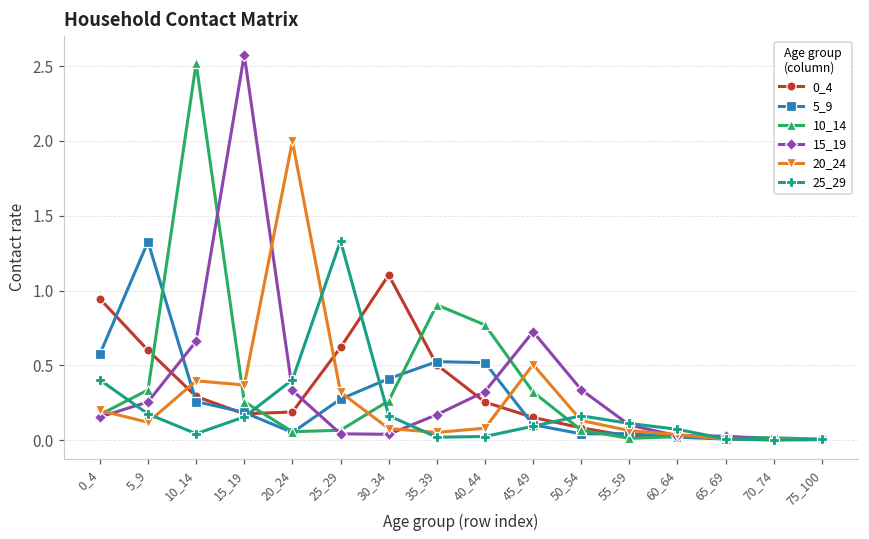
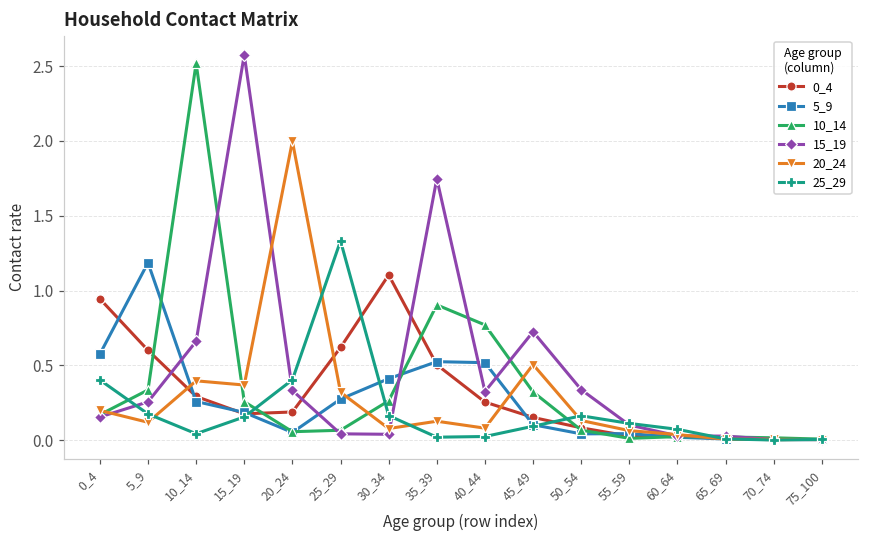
5_9, 5_9: 1.33 -> 1.19
15_19, 35_39: 0.17 -> 1.75
20_24, 35_39: 0.05 -> 0.13
